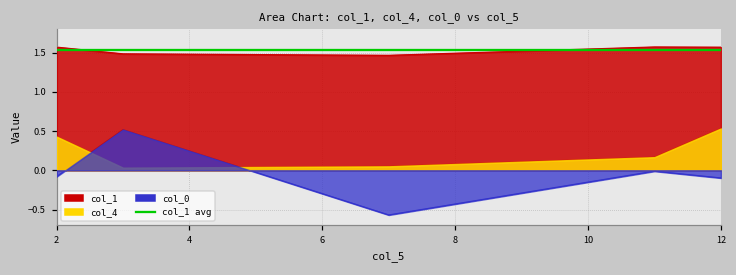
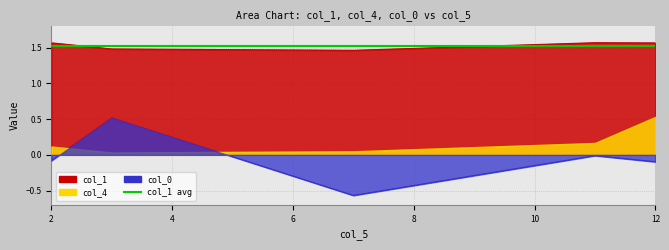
col_4, 2: 0.4 -> 0.1
